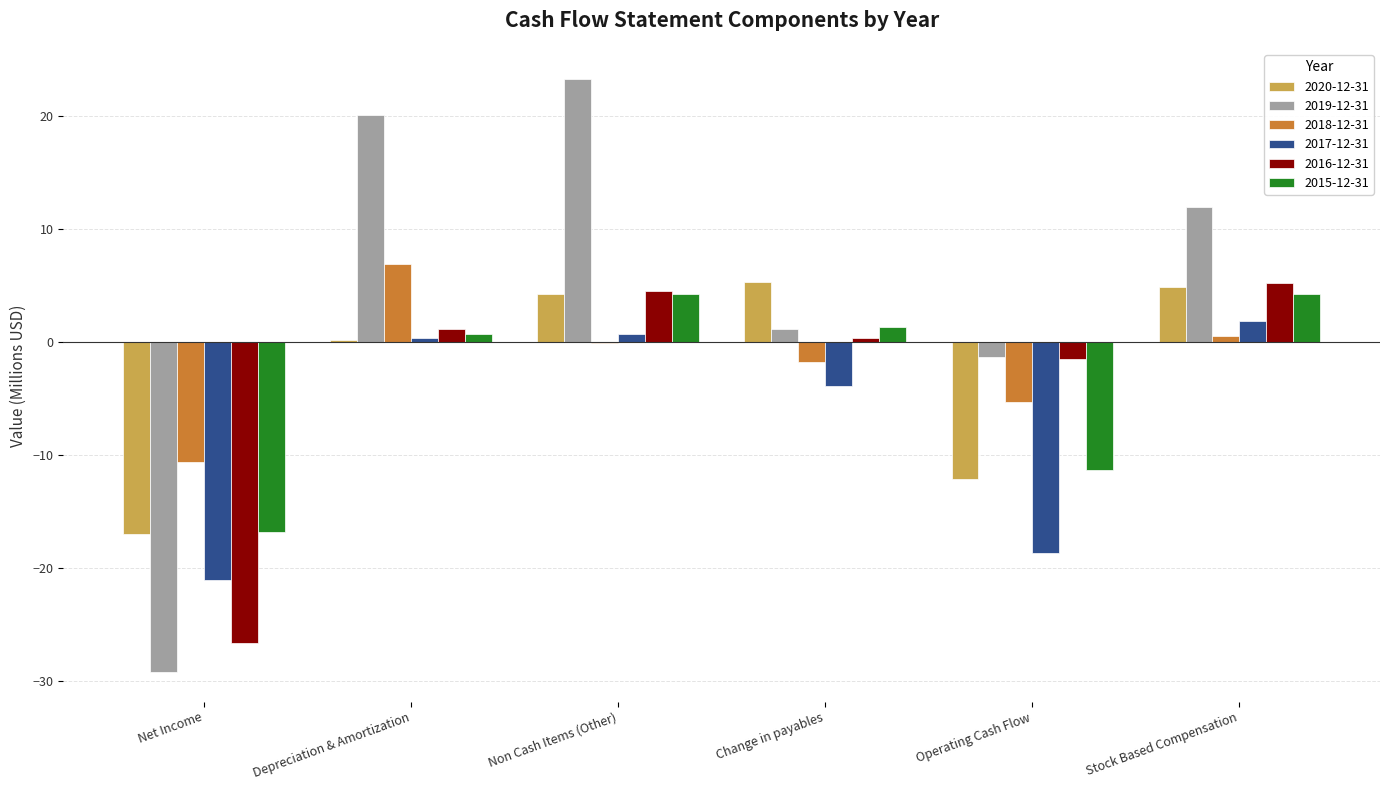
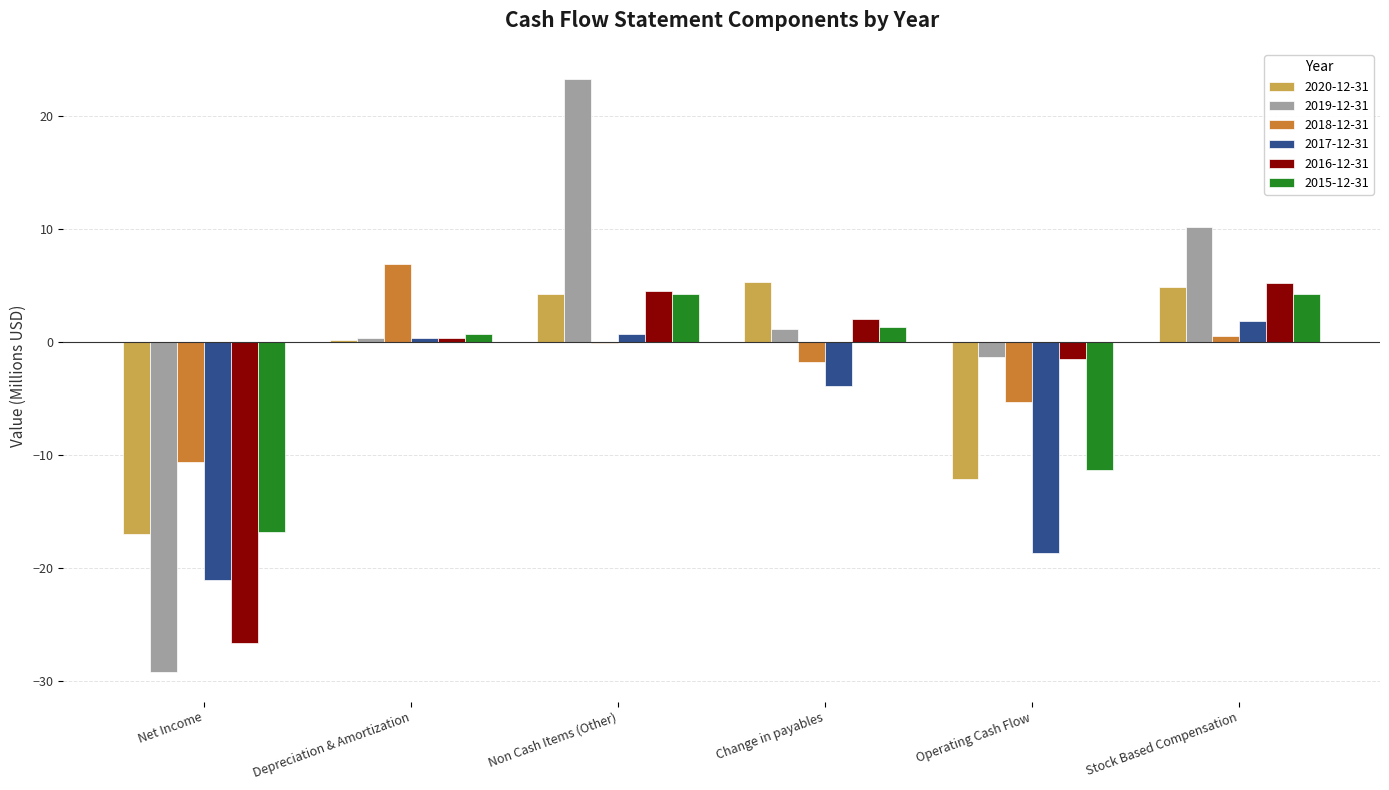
2019-12-31, Depreciation & Amortization: 20.1 -> 0.4
2016-12-31, Depreciation & Amortization: 1.2 -> 0.4
2016-12-31, Change in payables: 0.4 -> 2.1
2019-12-31, Stock Based Compensation: 12.0 -> 10.2
